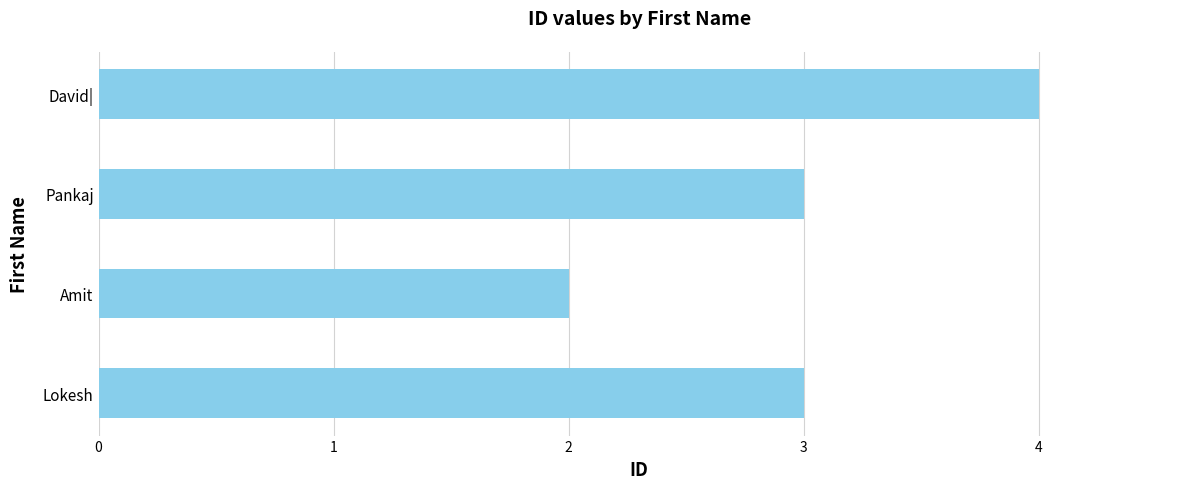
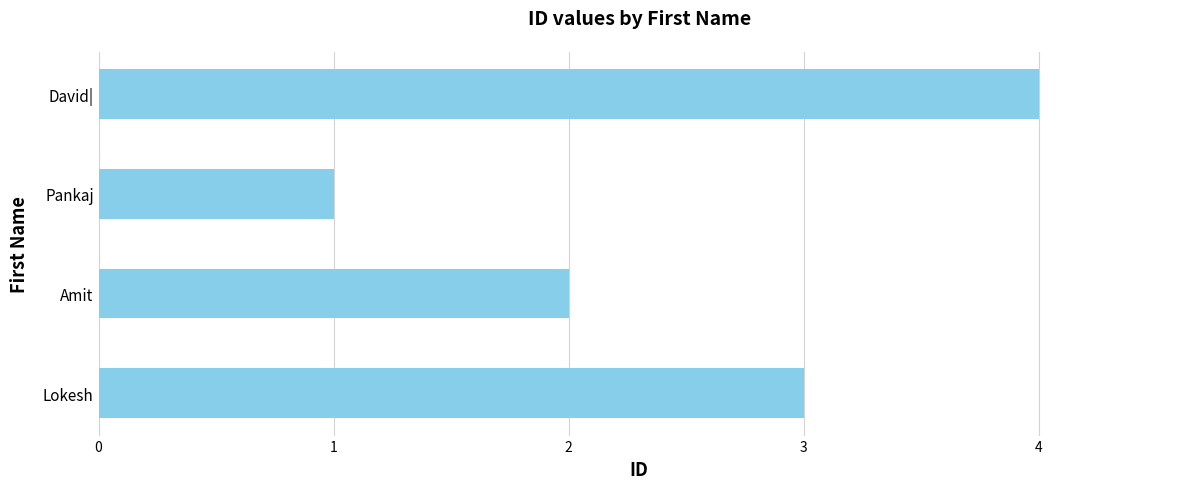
Pankaj: 3 -> 1
